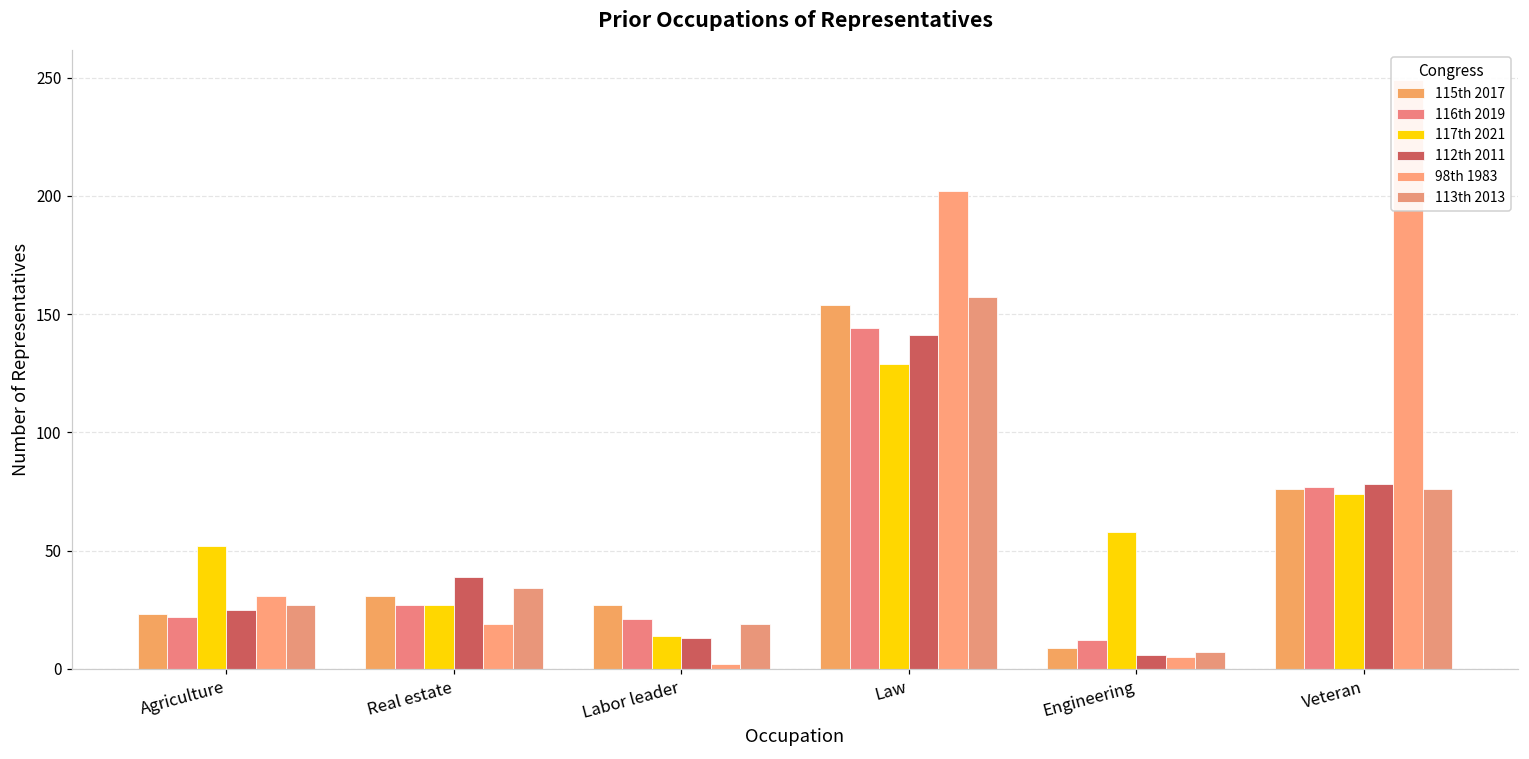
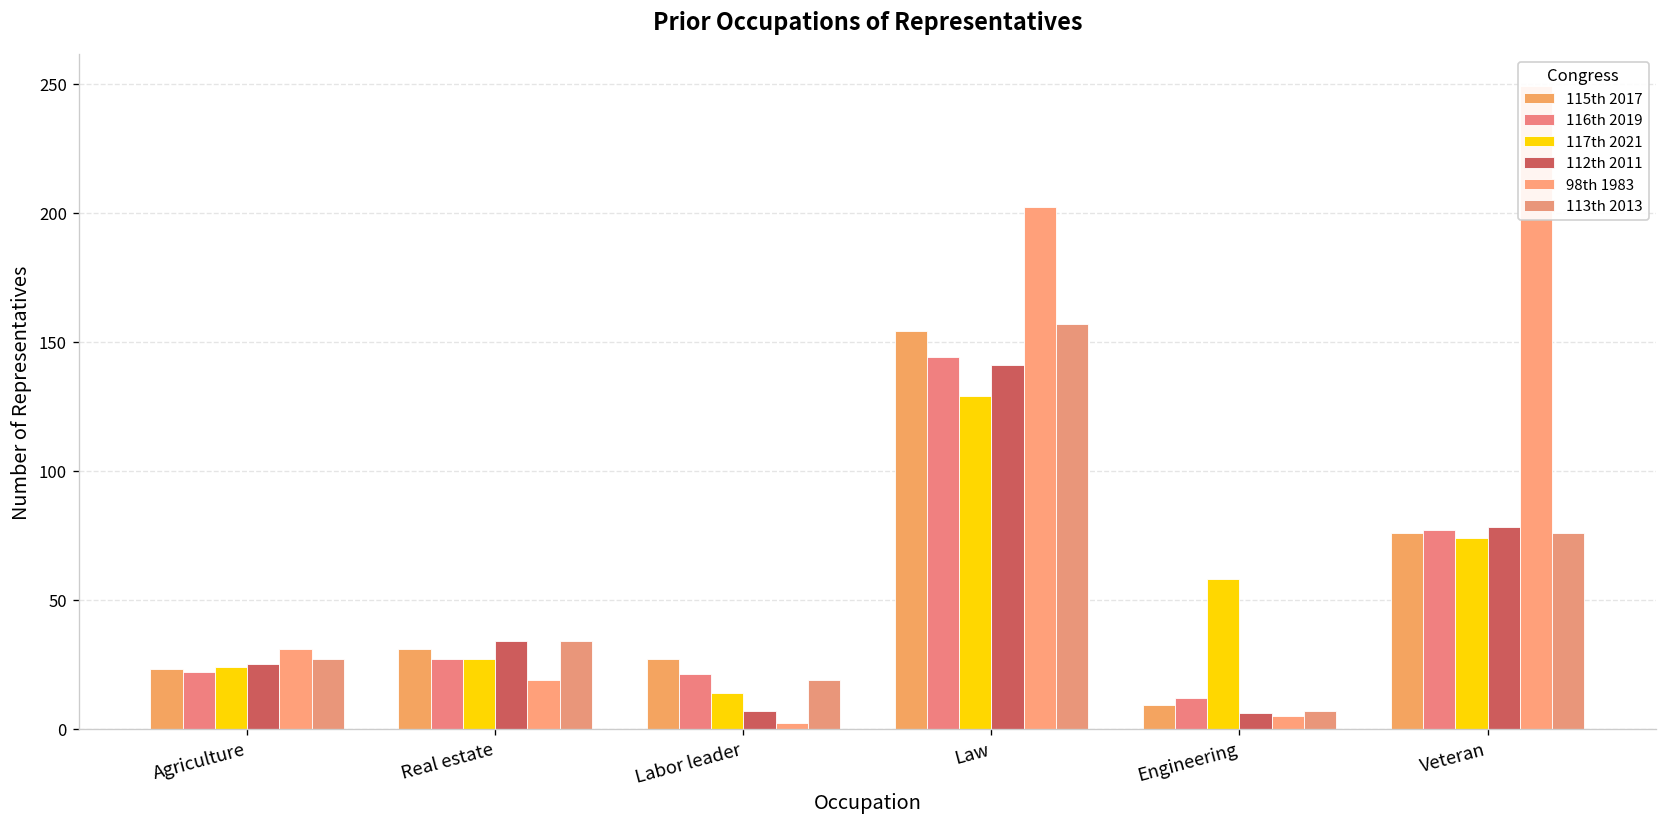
117th 2021, Agriculture: 52 -> 24
112th 2011, Real estate: 39 -> 34
112th 2011, Labor leader: 13 -> 7
